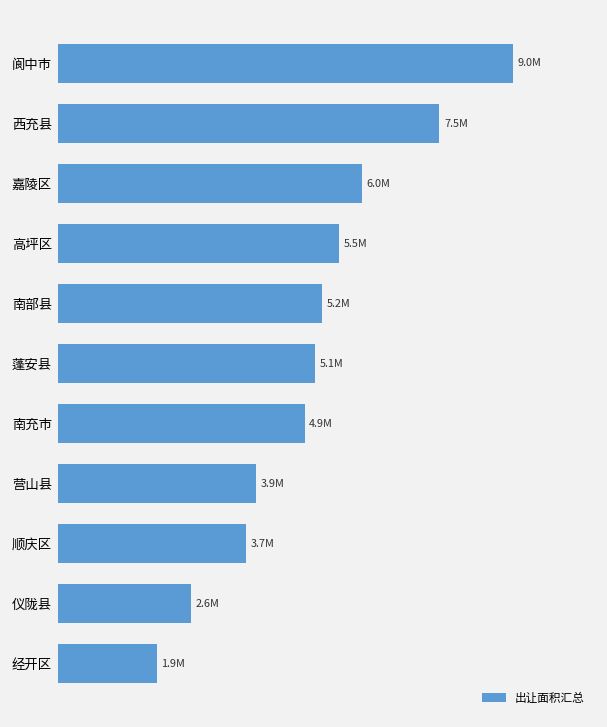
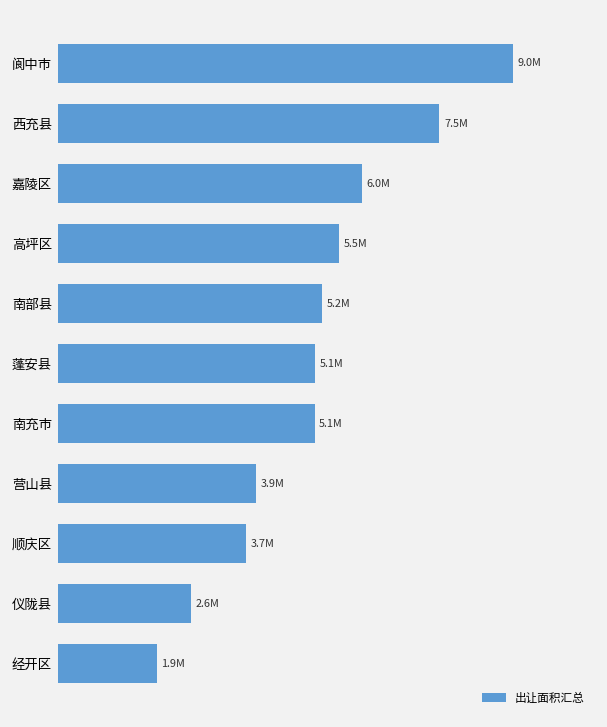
南充市: 4.9M -> 5.1M
